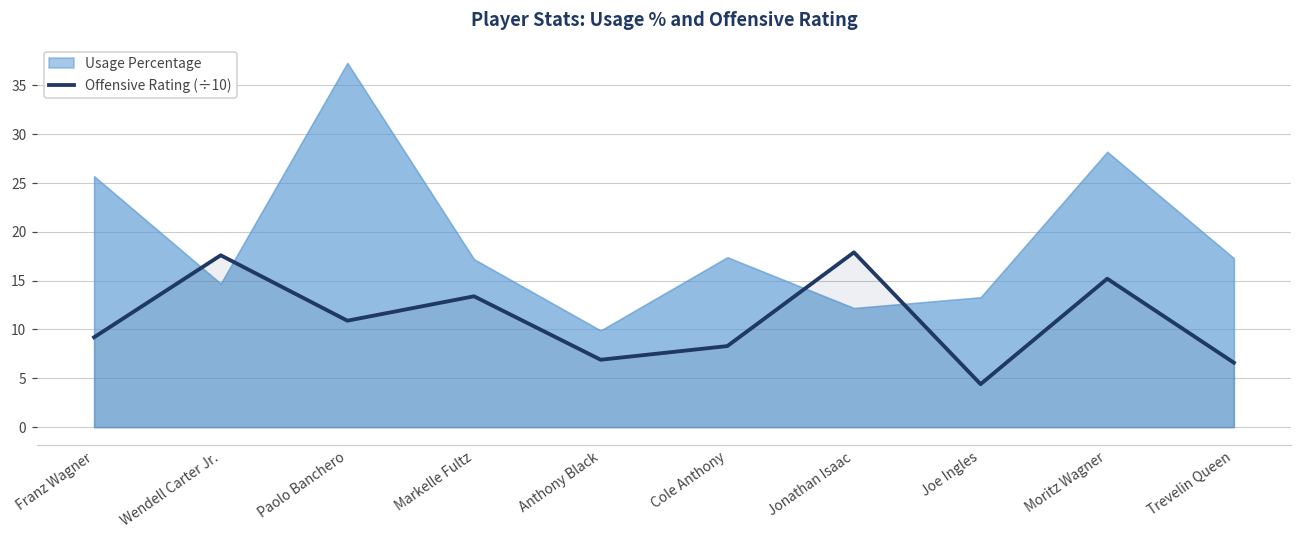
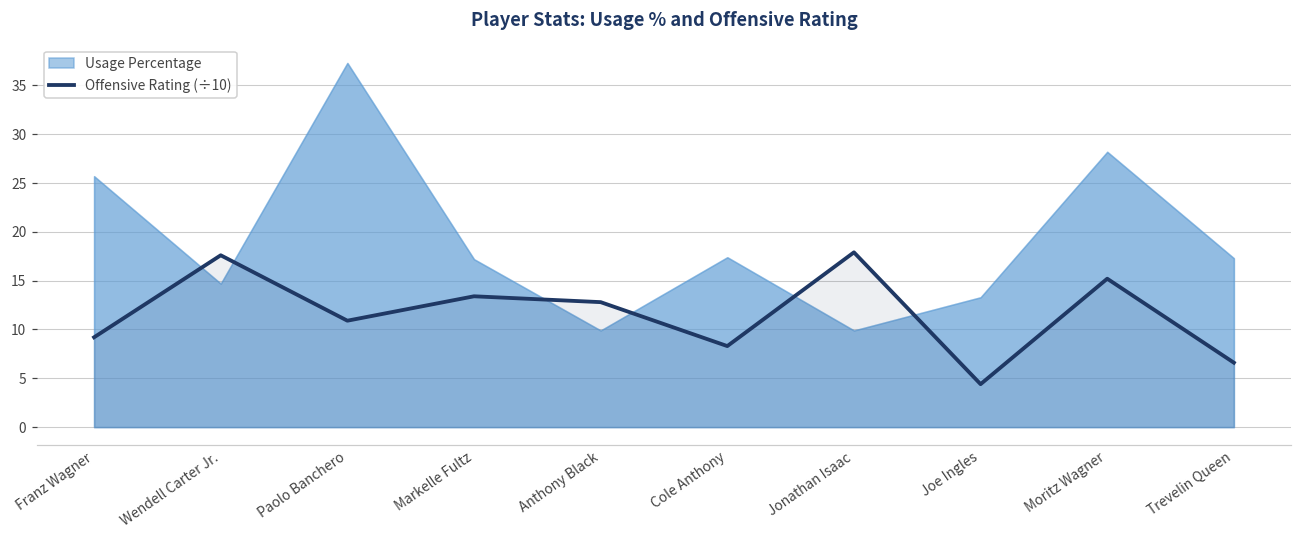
Offensive Rating (÷10), Anthony Black: 7 -> 13
Usage Percentage, Jonathan Isaac: 12 -> 10
